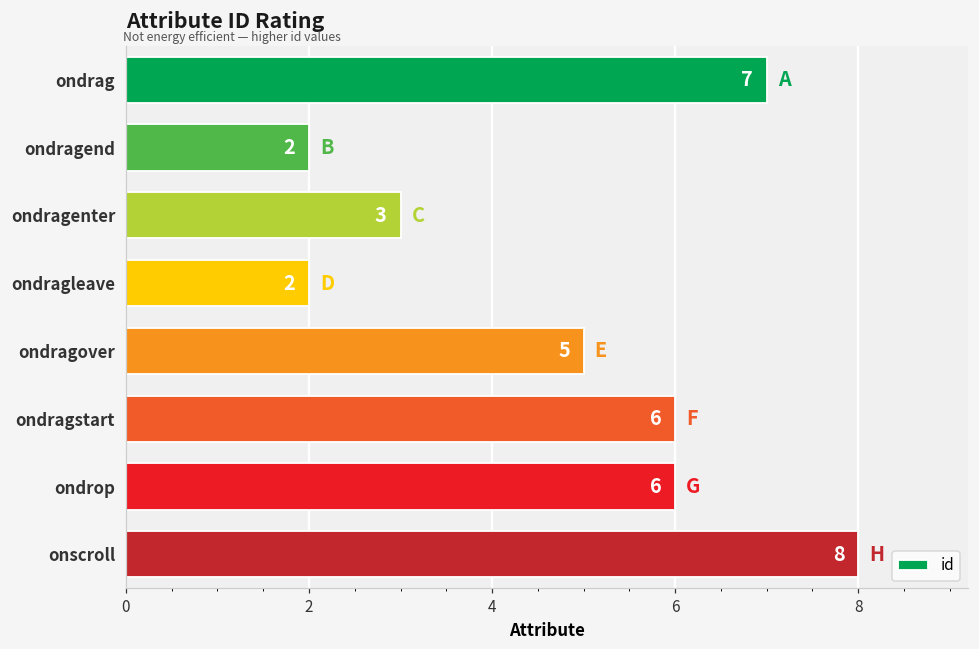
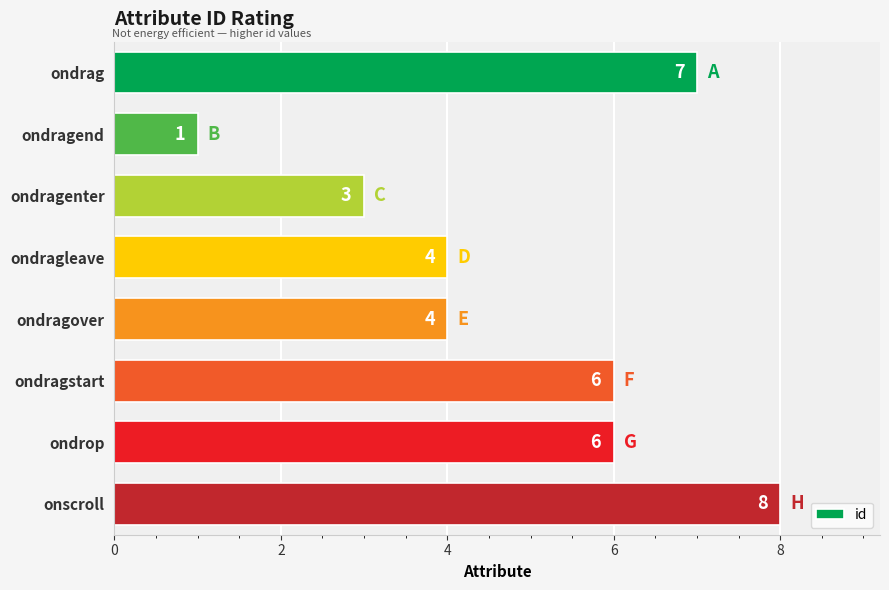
ondragend: 2 -> 1
ondragleave: 2 -> 4
ondragover: 5 -> 4
